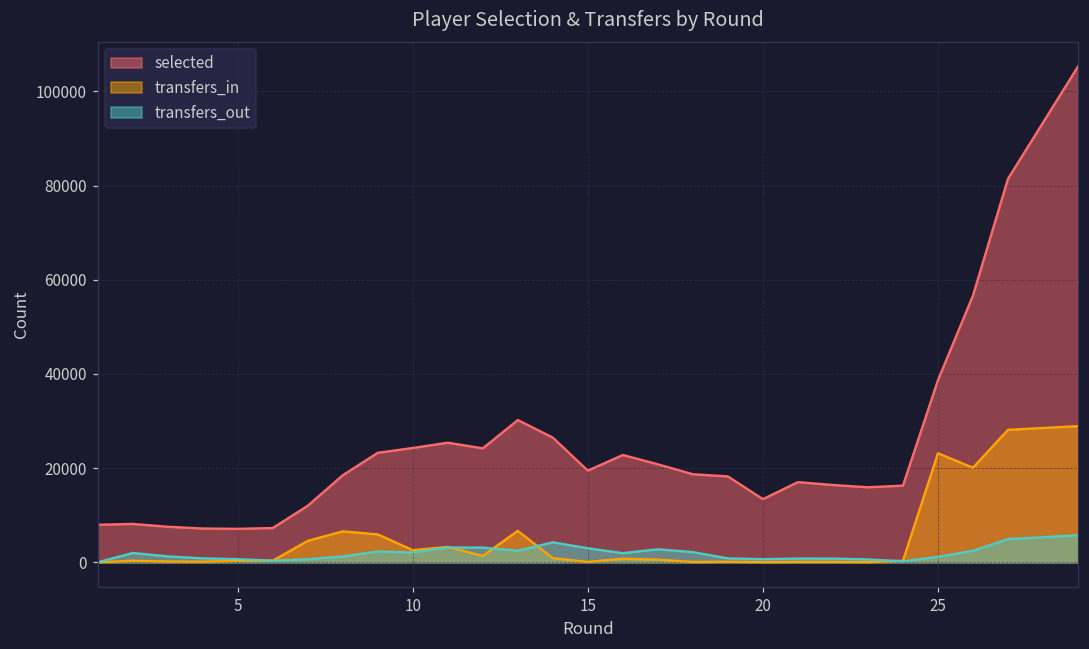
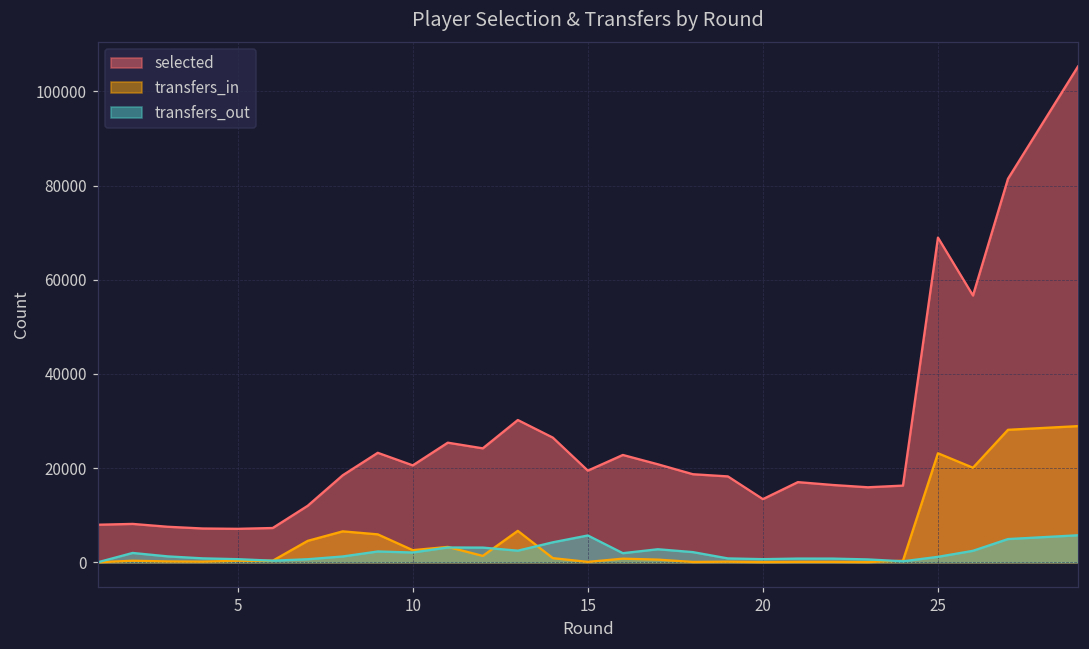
selected, 10: 24000 -> 21000
transfers_out, 15: 3000 -> 6000
selected, 25: 39000 -> 69000
